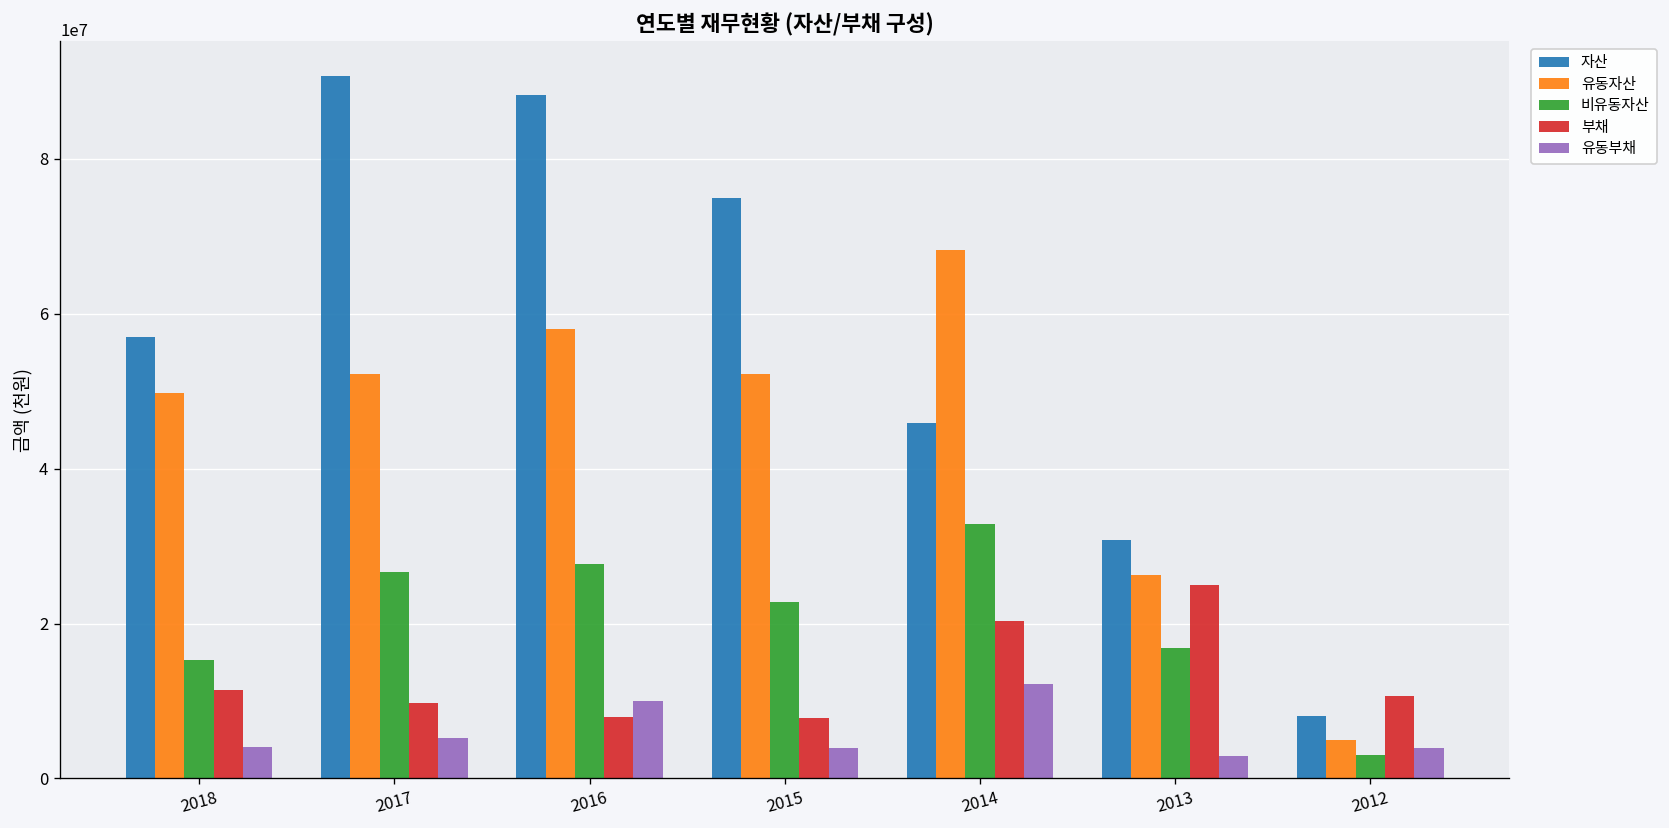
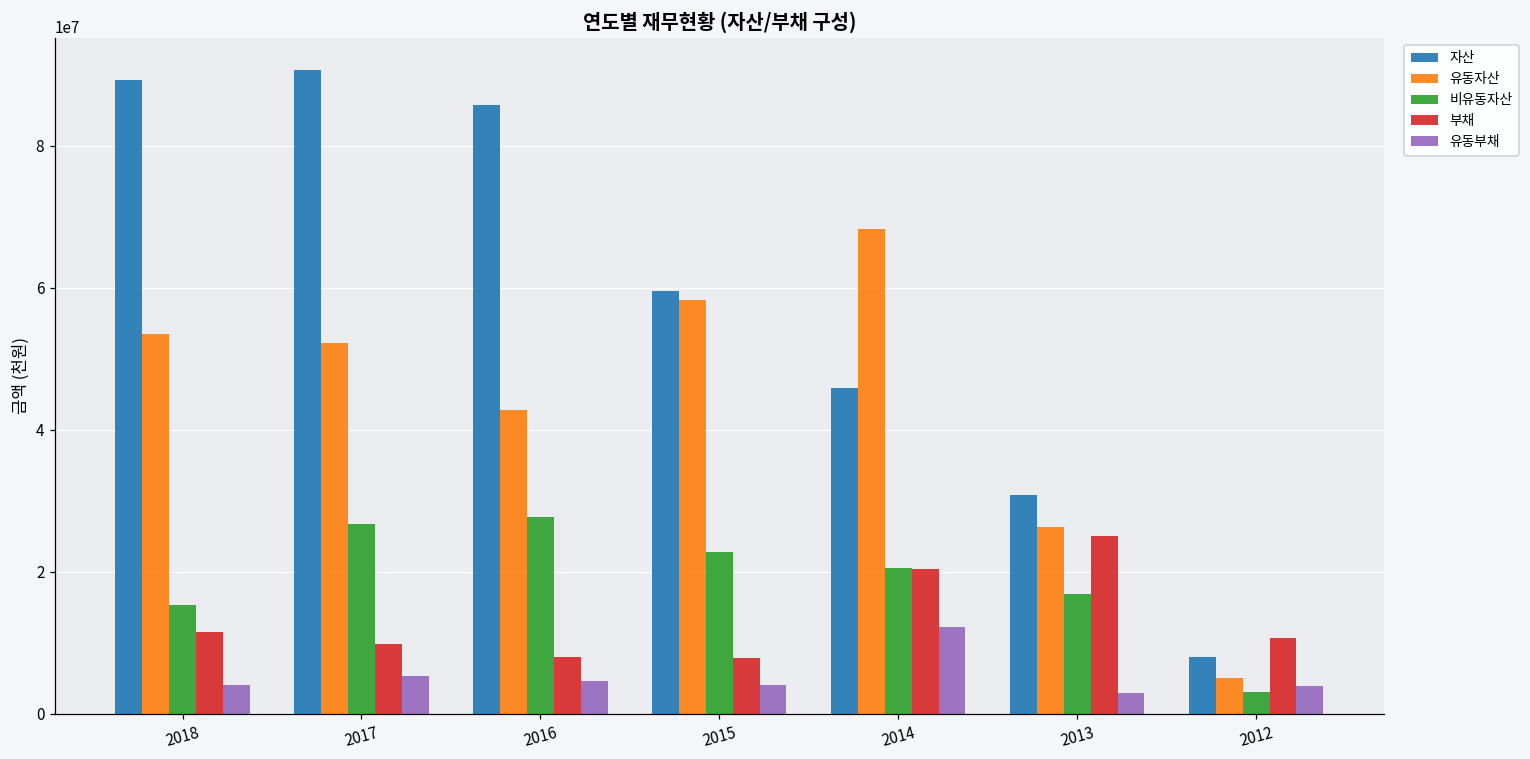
자산, 2018: 57000000 -> 89000000
유동자산, 2018: 50000000 -> 54000000
자산, 2016: 88000000 -> 86000000
유동자산, 2016: 58000000 -> 43000000
유동부채, 2016: 10000000 -> 5000000
자산, 2015: 75000000 -> 60000000
유동자산, 2015: 52000000 -> 58000000
비유동자산, 2014: 33000000 -> 21000000
